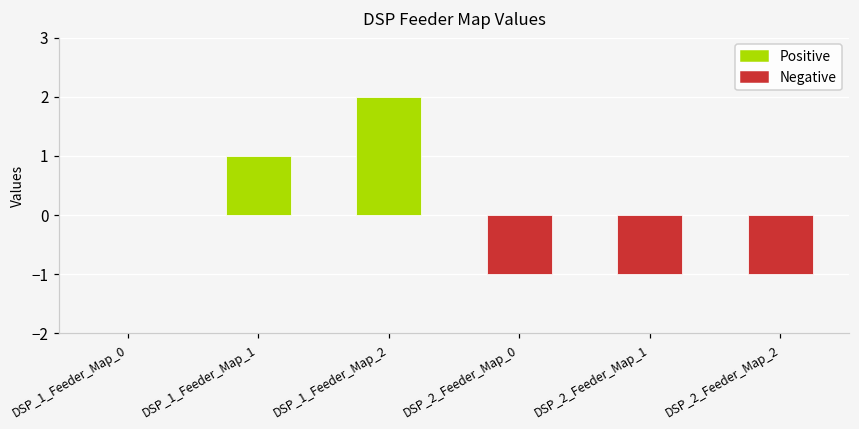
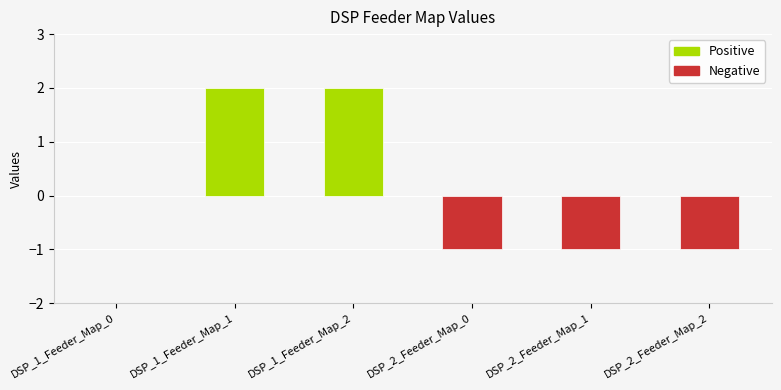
DSP_1_Feeder_Map_1: 1 -> 2
